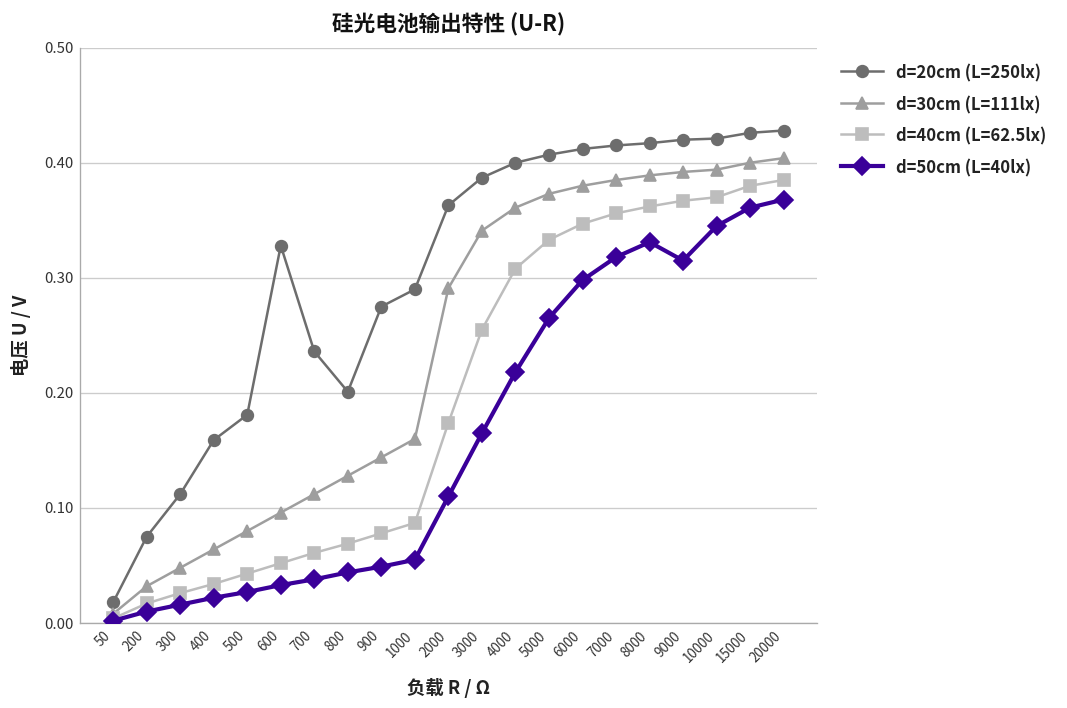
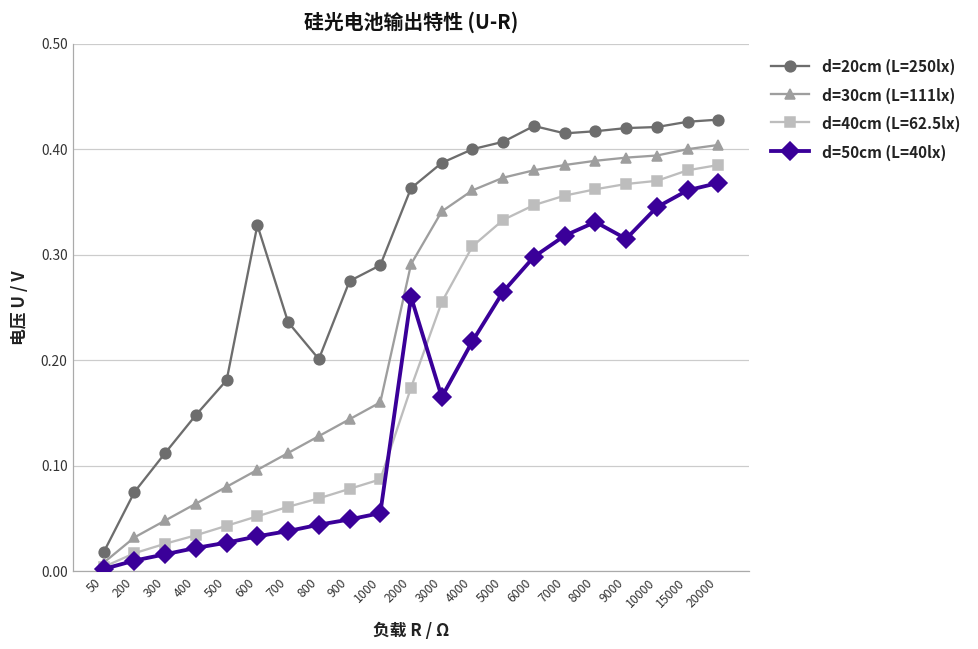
d=20cm (L=250lx), 400: 0.16 -> 0.15
d=50cm (L=40lx), 2000: 0.11 -> 0.26
d=20cm (L=250lx), 6000: 0.41 -> 0.42
